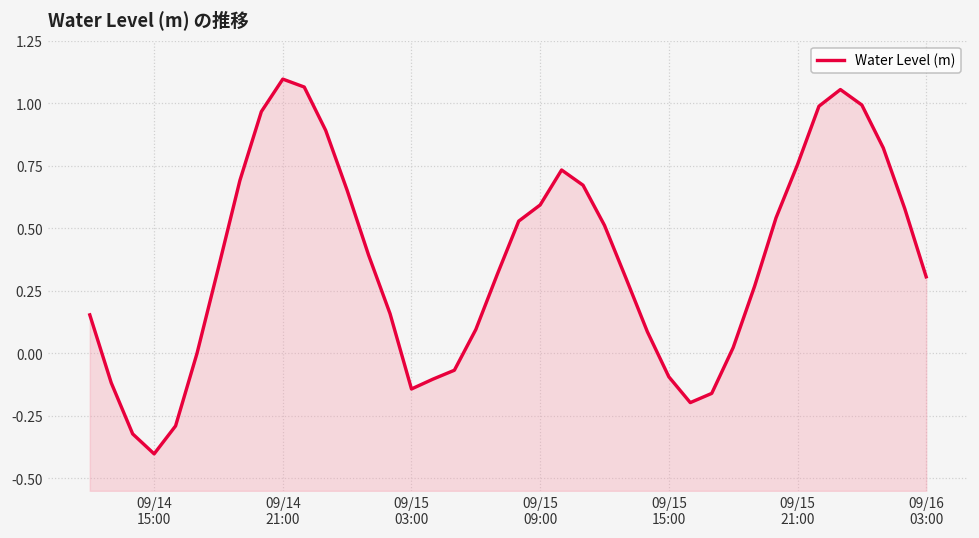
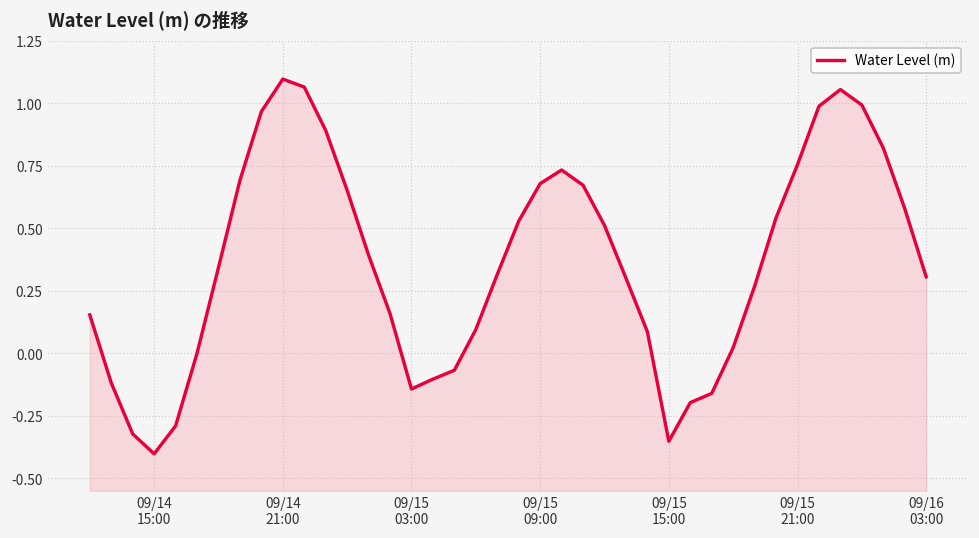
09/15 09:00: 0.59 -> 0.68
09/15 15:00: -0.09 -> -0.35
